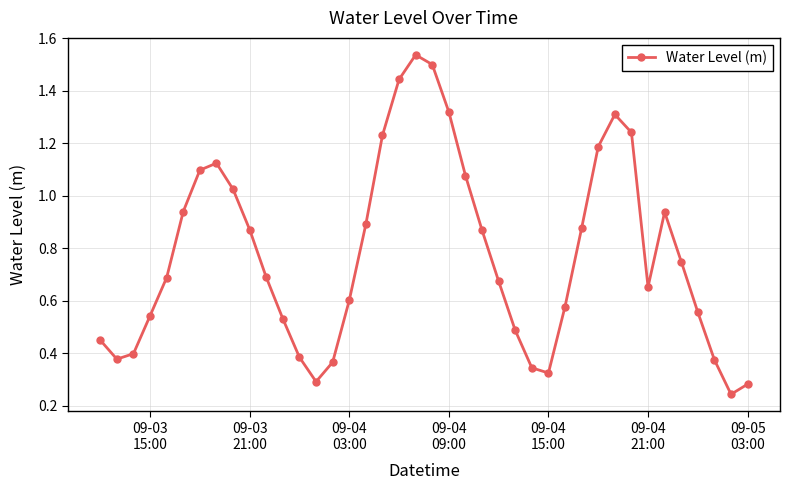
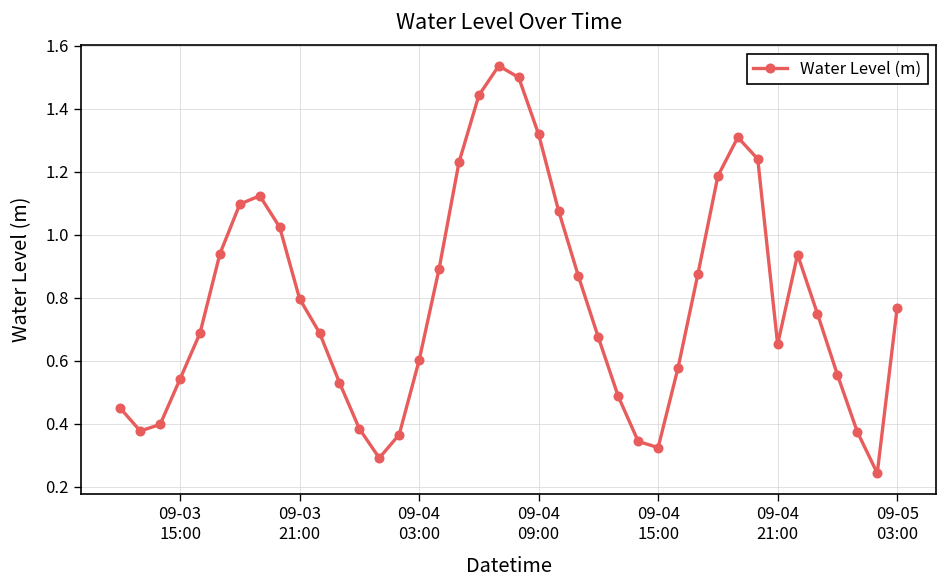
09-03 21:00: 0.87 -> 0.80
09-05 03:00: 0.28 -> 0.77
